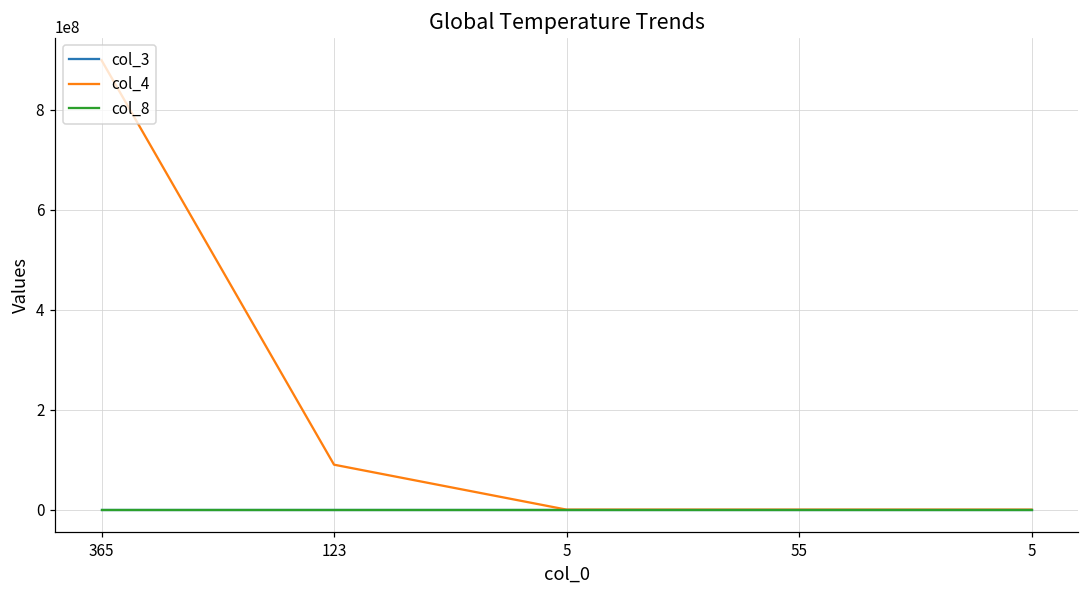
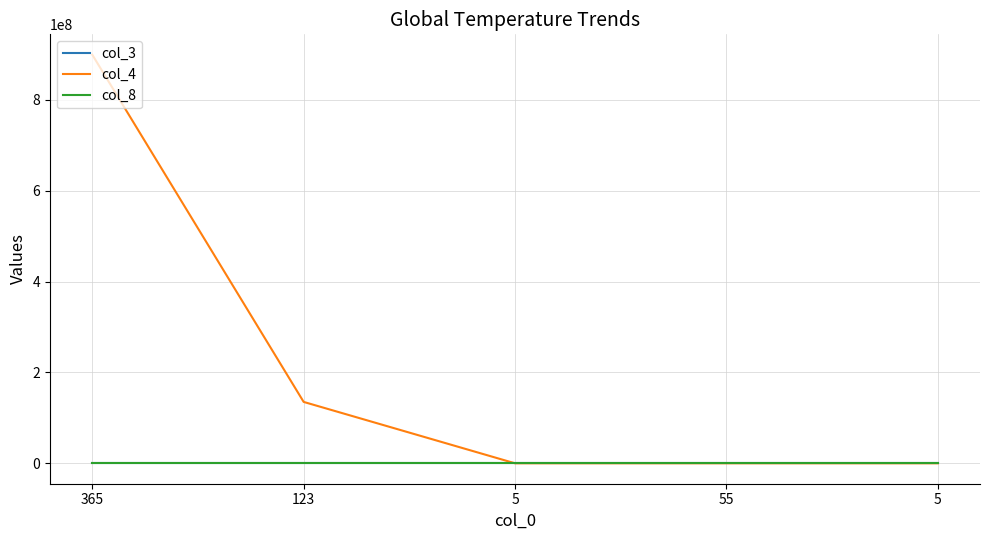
col_4, 123: 90000000 -> 140000000
